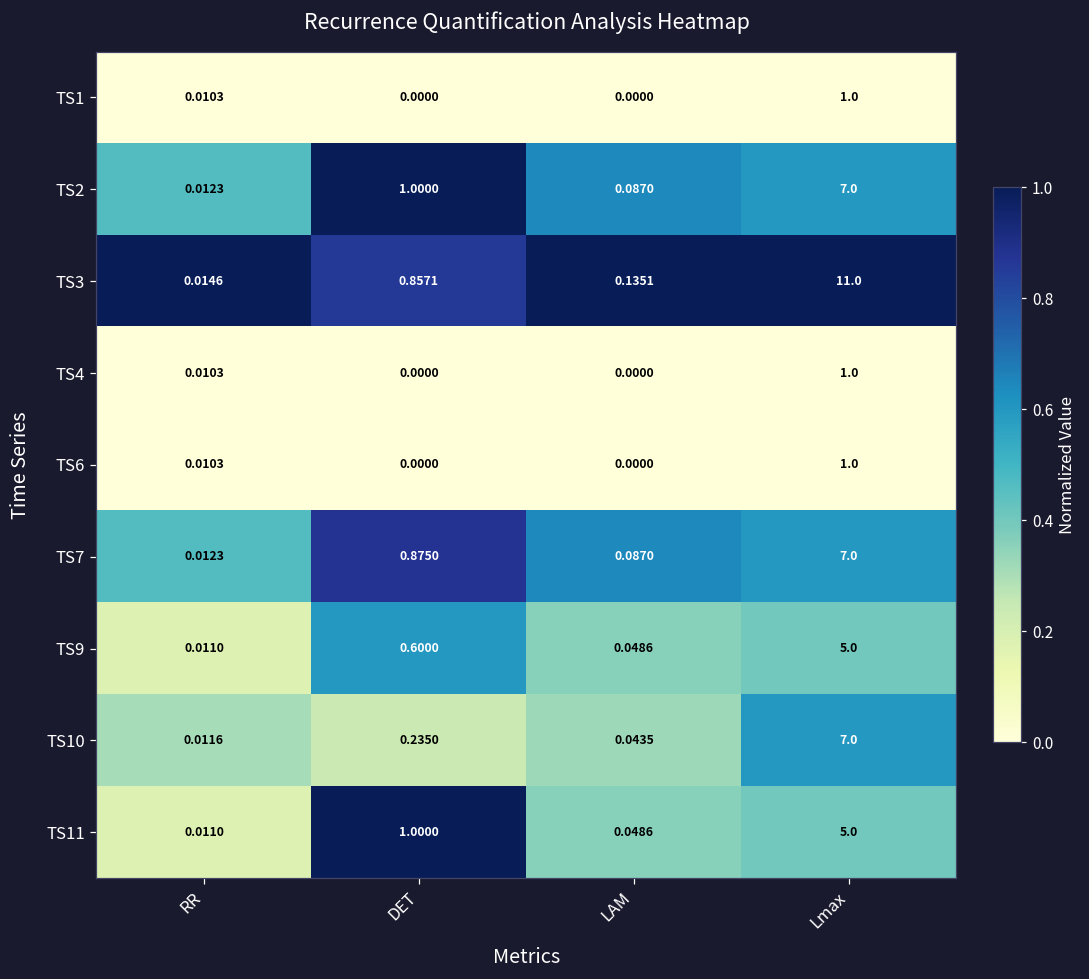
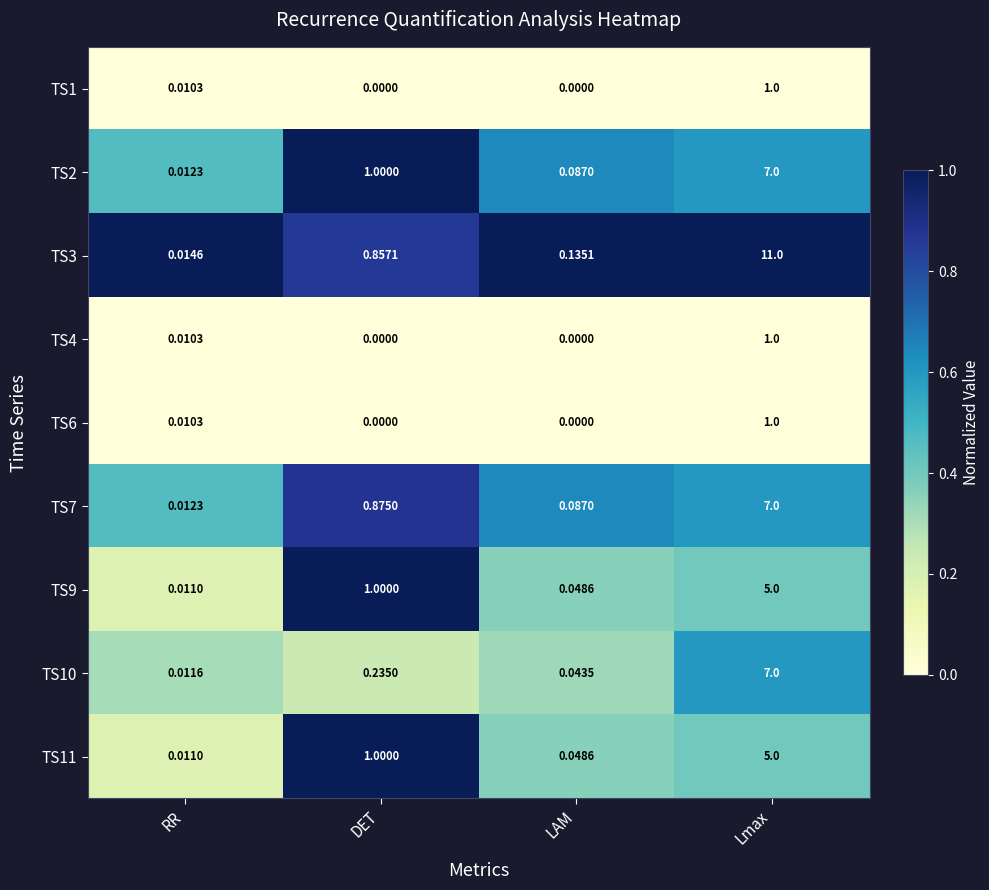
TS9, DET: 0.6000 -> 1.0000
